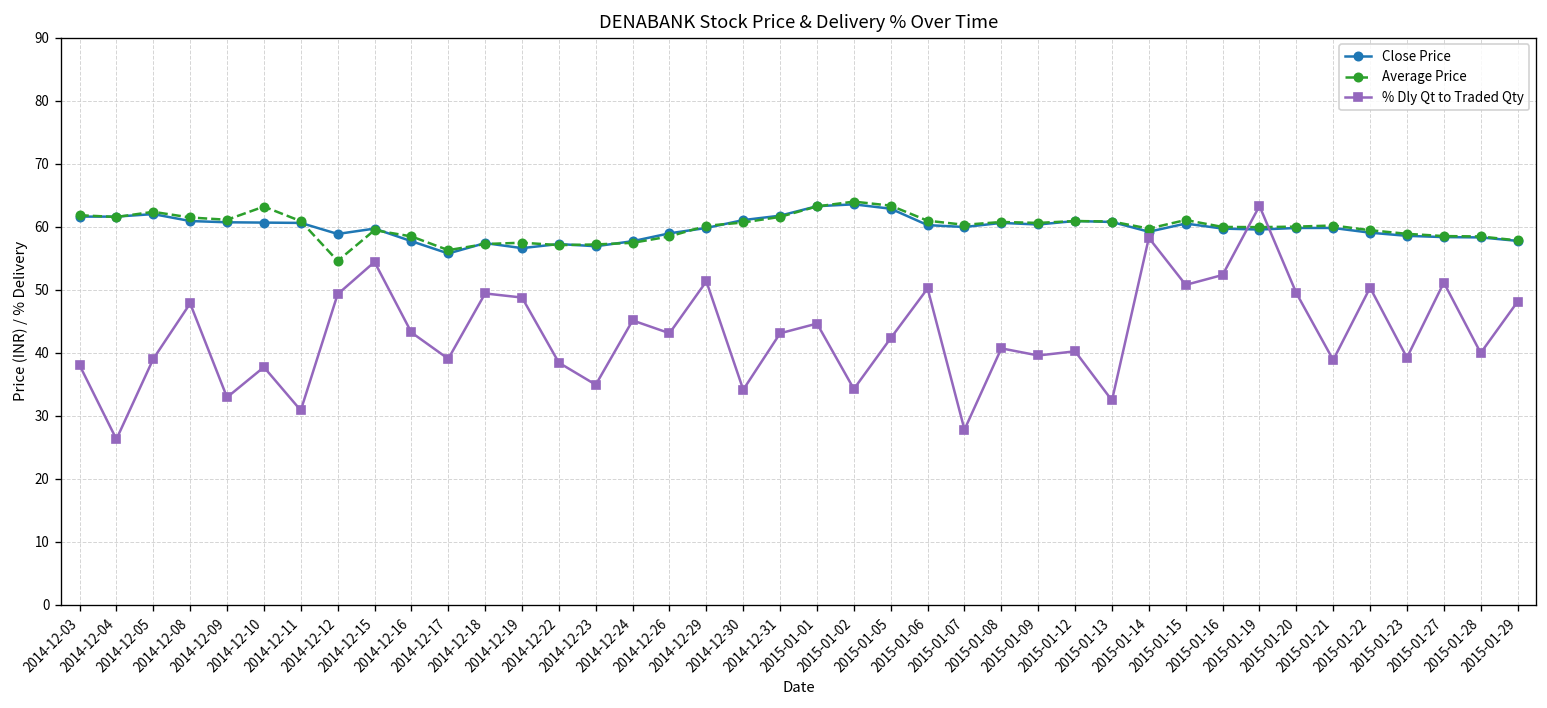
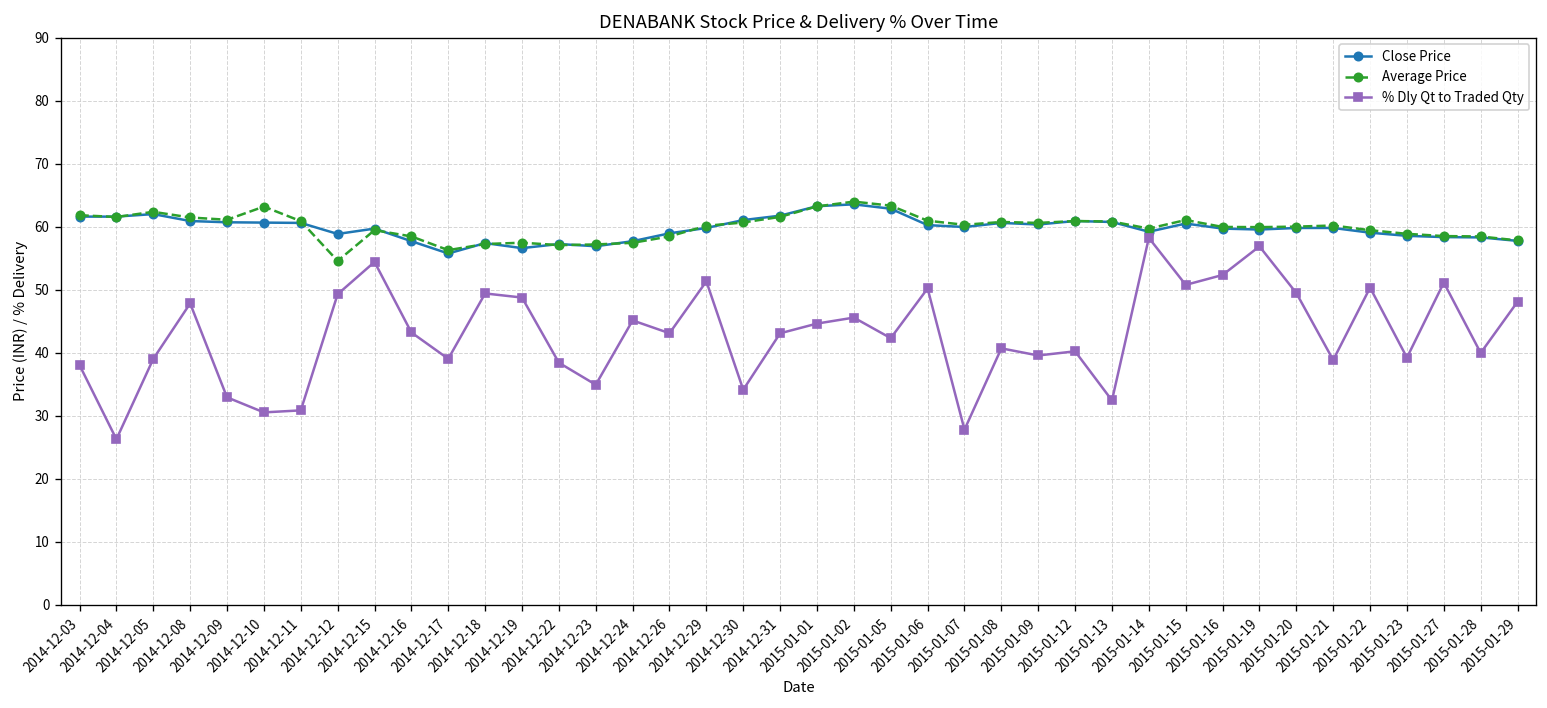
% Dly Qt to Traded Qty, 2014-12-10: 38 -> 31
% Dly Qt to Traded Qty, 2015-01-02: 34 -> 46
% Dly Qt to Traded Qty, 2015-01-19: 63 -> 57
